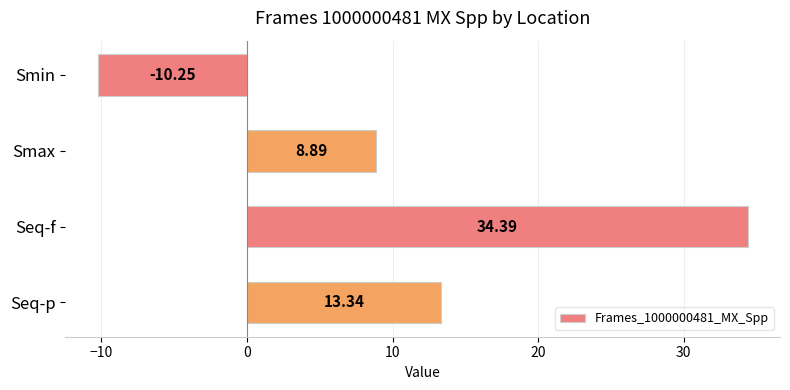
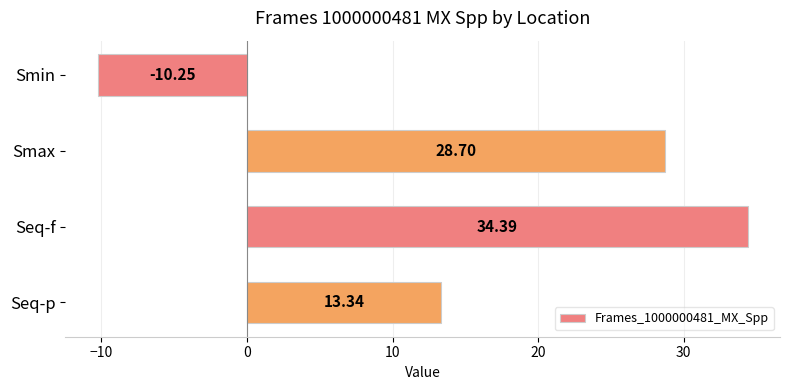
Smax: 8.89 -> 28.70
